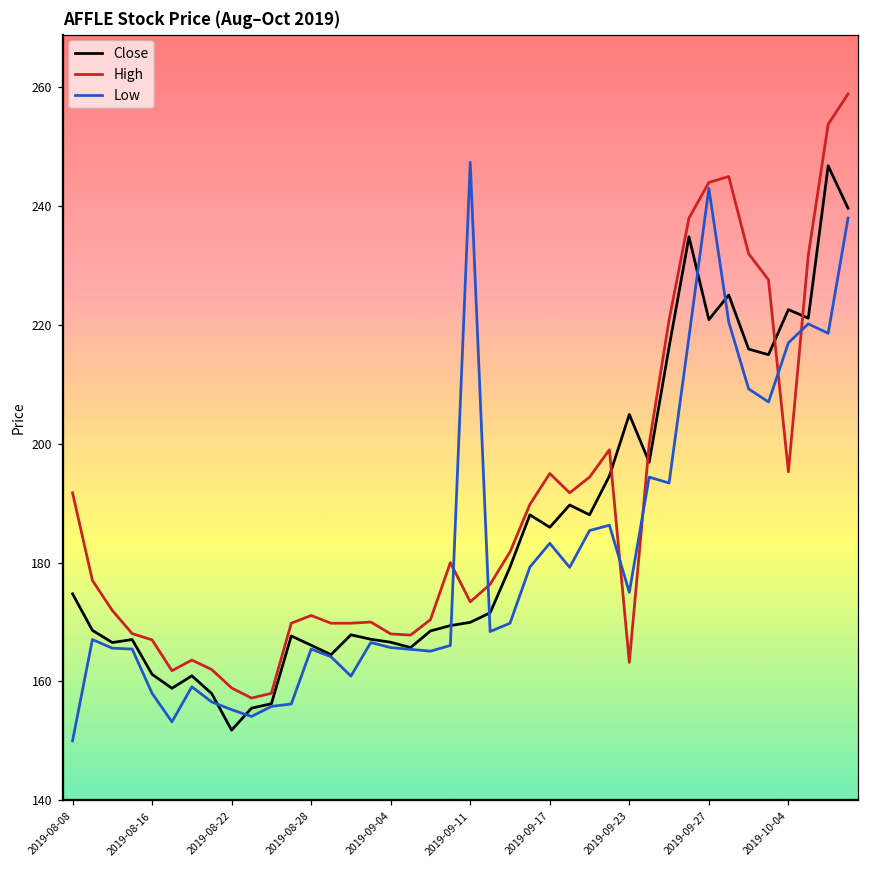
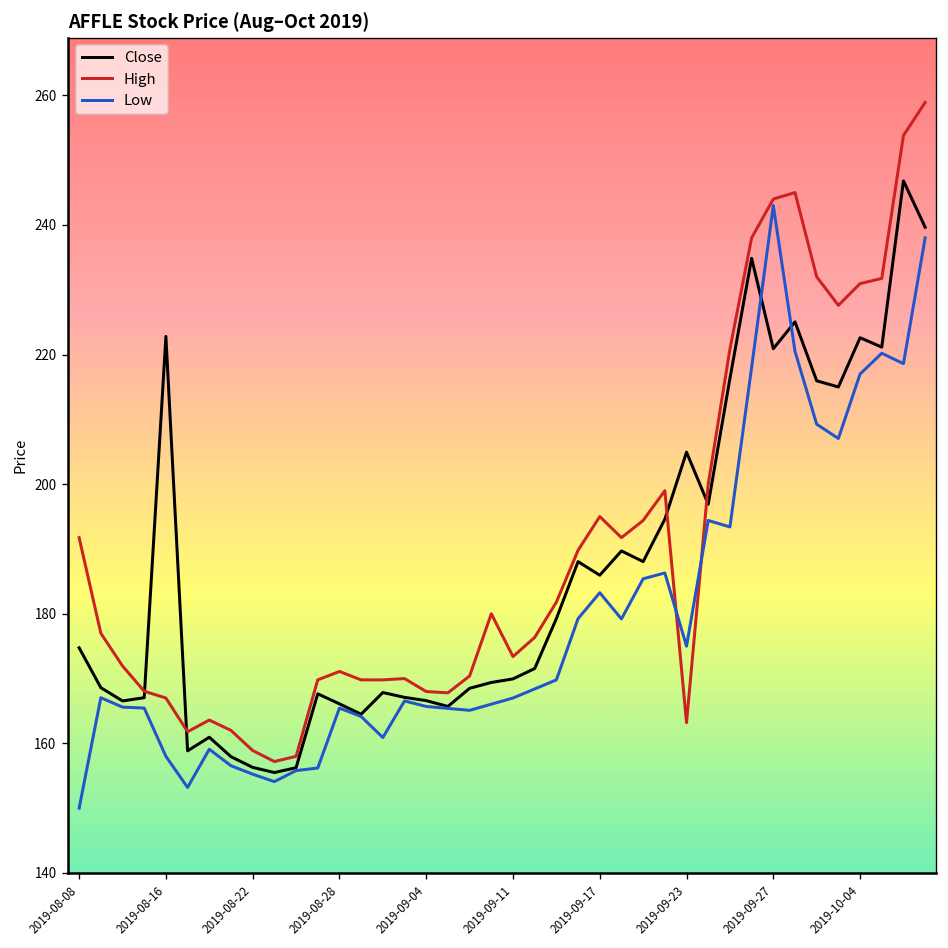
Close, 2019-08-16: 161 -> 223
Close, 2019-08-22: 152 -> 156
Low, 2019-09-11: 247 -> 167
High, 2019-10-04: 195 -> 231
